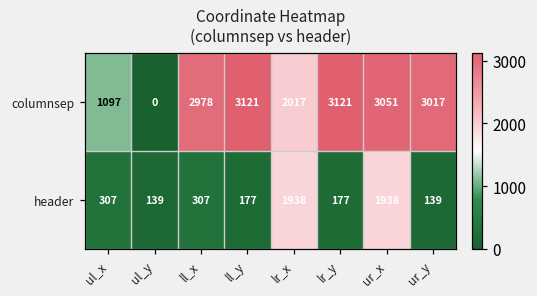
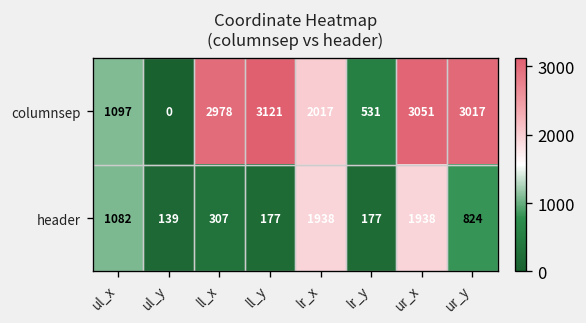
columnsep, lr_y: 3121 -> 531
header, ul_x: 307 -> 1082
header, ur_y: 139 -> 824
